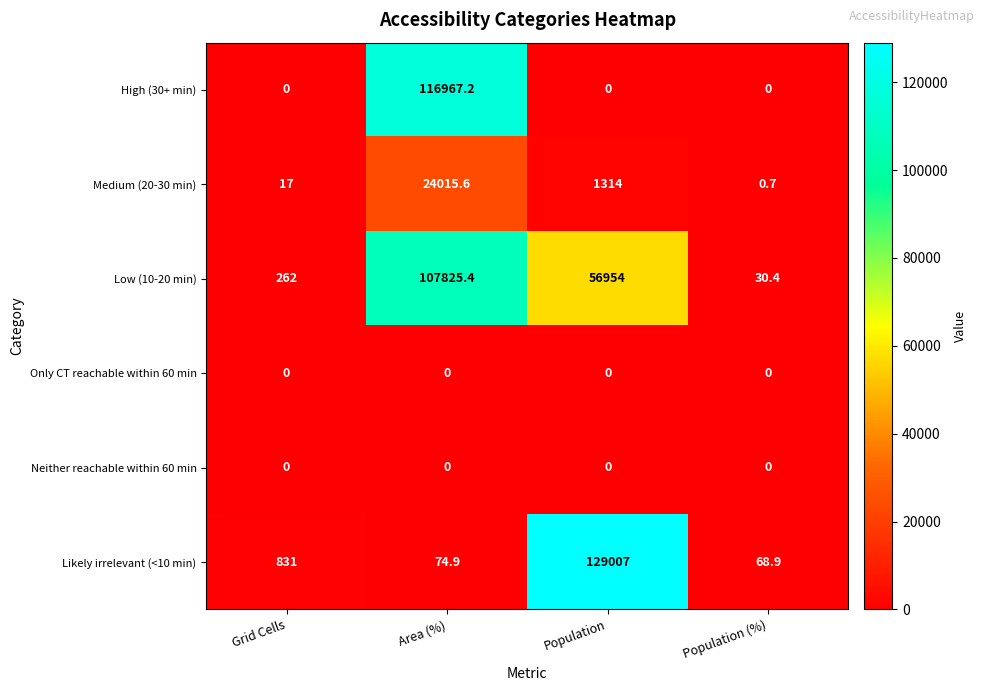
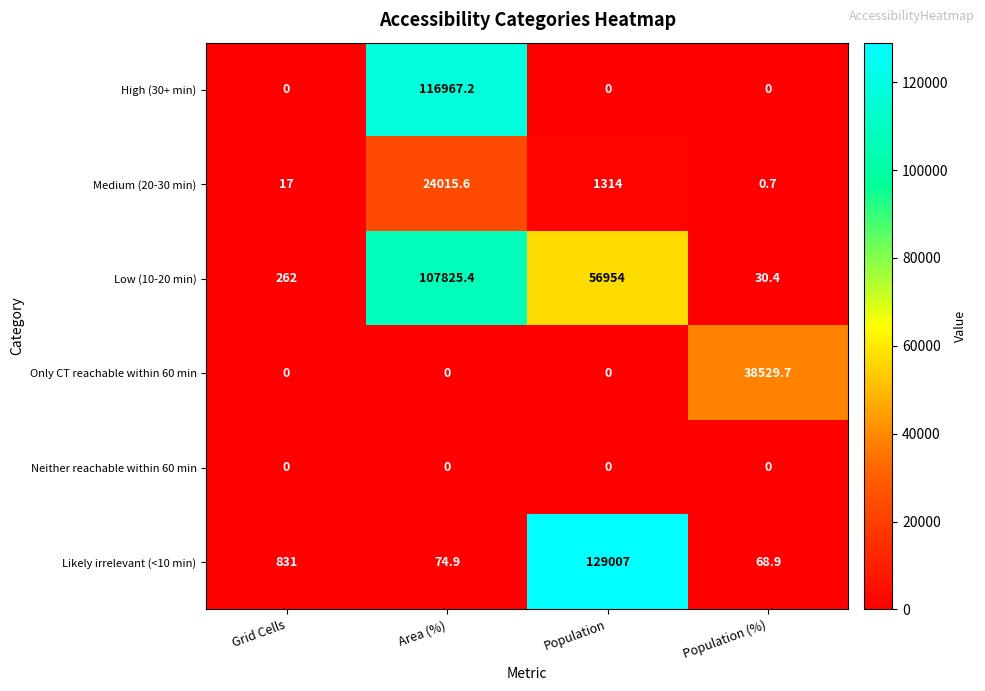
Only CT reachable within 60 min, Population (%): 0 -> 38529.7
